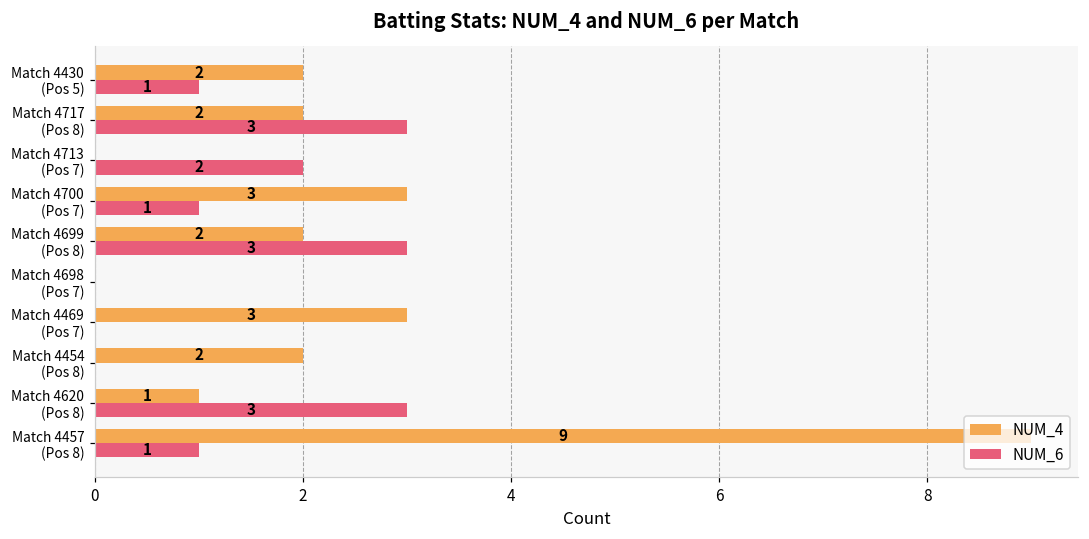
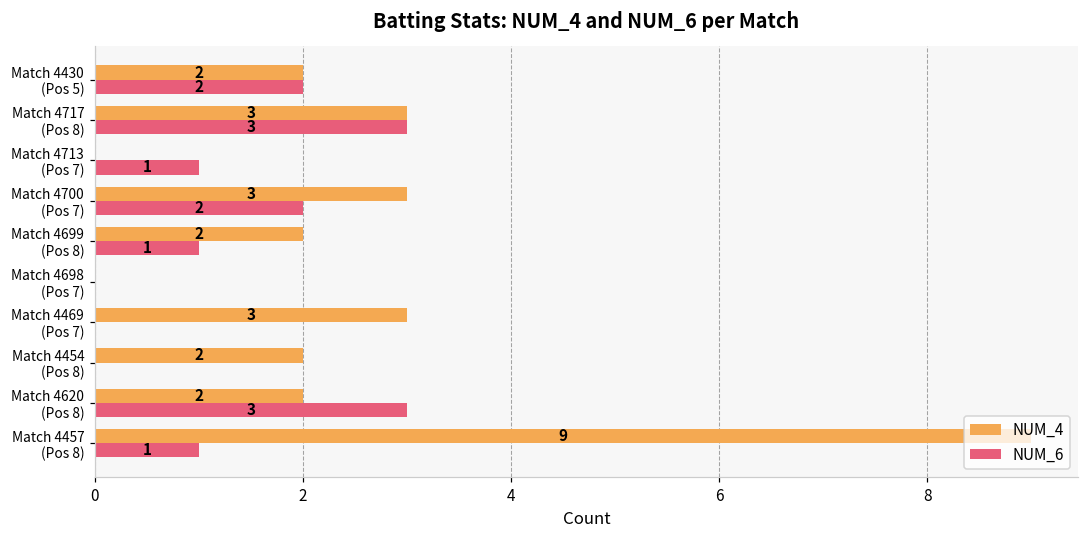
NUM_6, Match 4430 (Pos 5): 1 -> 2
NUM_4, Match 4717 (Pos 8): 2 -> 3
NUM_6, Match 4713 (Pos 7): 2 -> 1
NUM_6, Match 4700 (Pos 7): 1 -> 2
NUM_6, Match 4699 (Pos 8): 3 -> 1
NUM_4, Match 4620 (Pos 8): 1 -> 2
